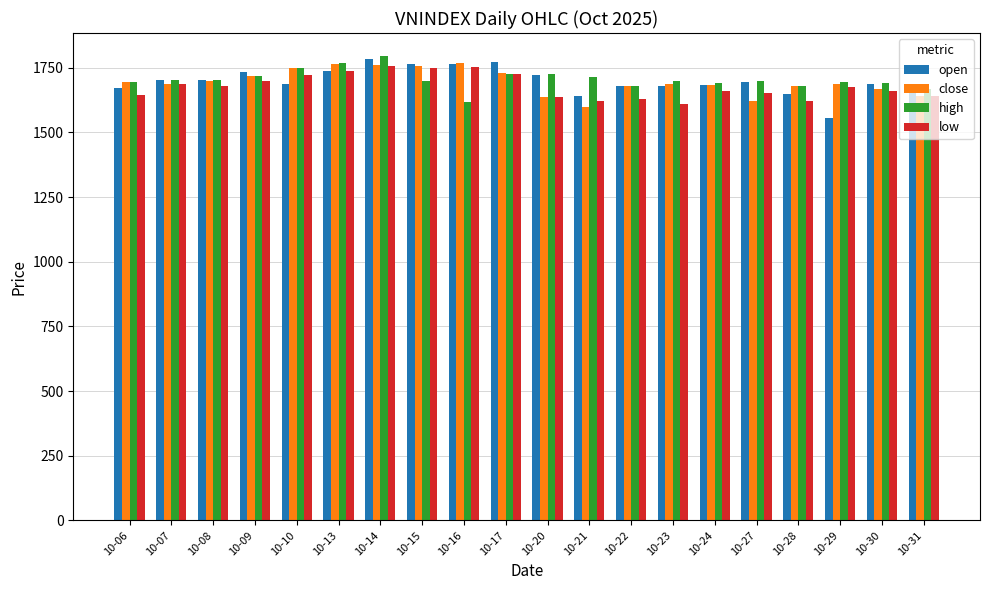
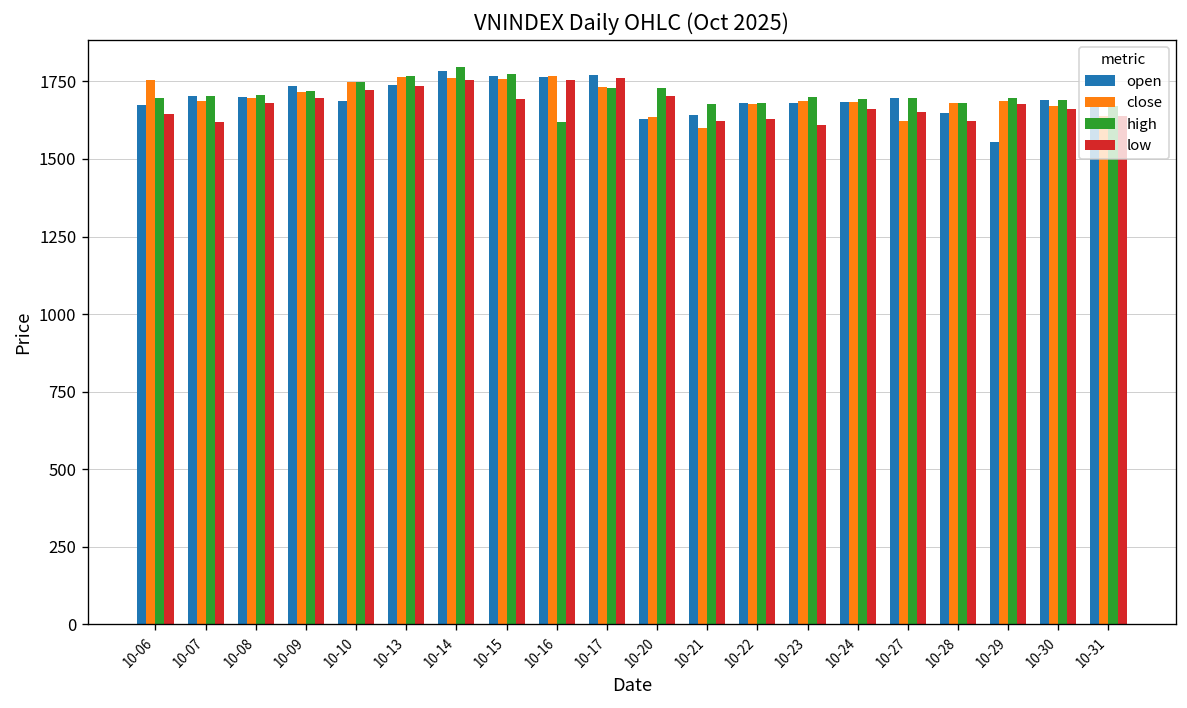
close, 10-06: 1700 -> 1750
low, 10-07: 1690 -> 1620
high, 10-15: 1700 -> 1770
low, 10-15: 1750 -> 1690
low, 10-17: 1730 -> 1760
open, 10-20: 1720 -> 1630
low, 10-20: 1640 -> 1700
high, 10-21: 1710 -> 1680
